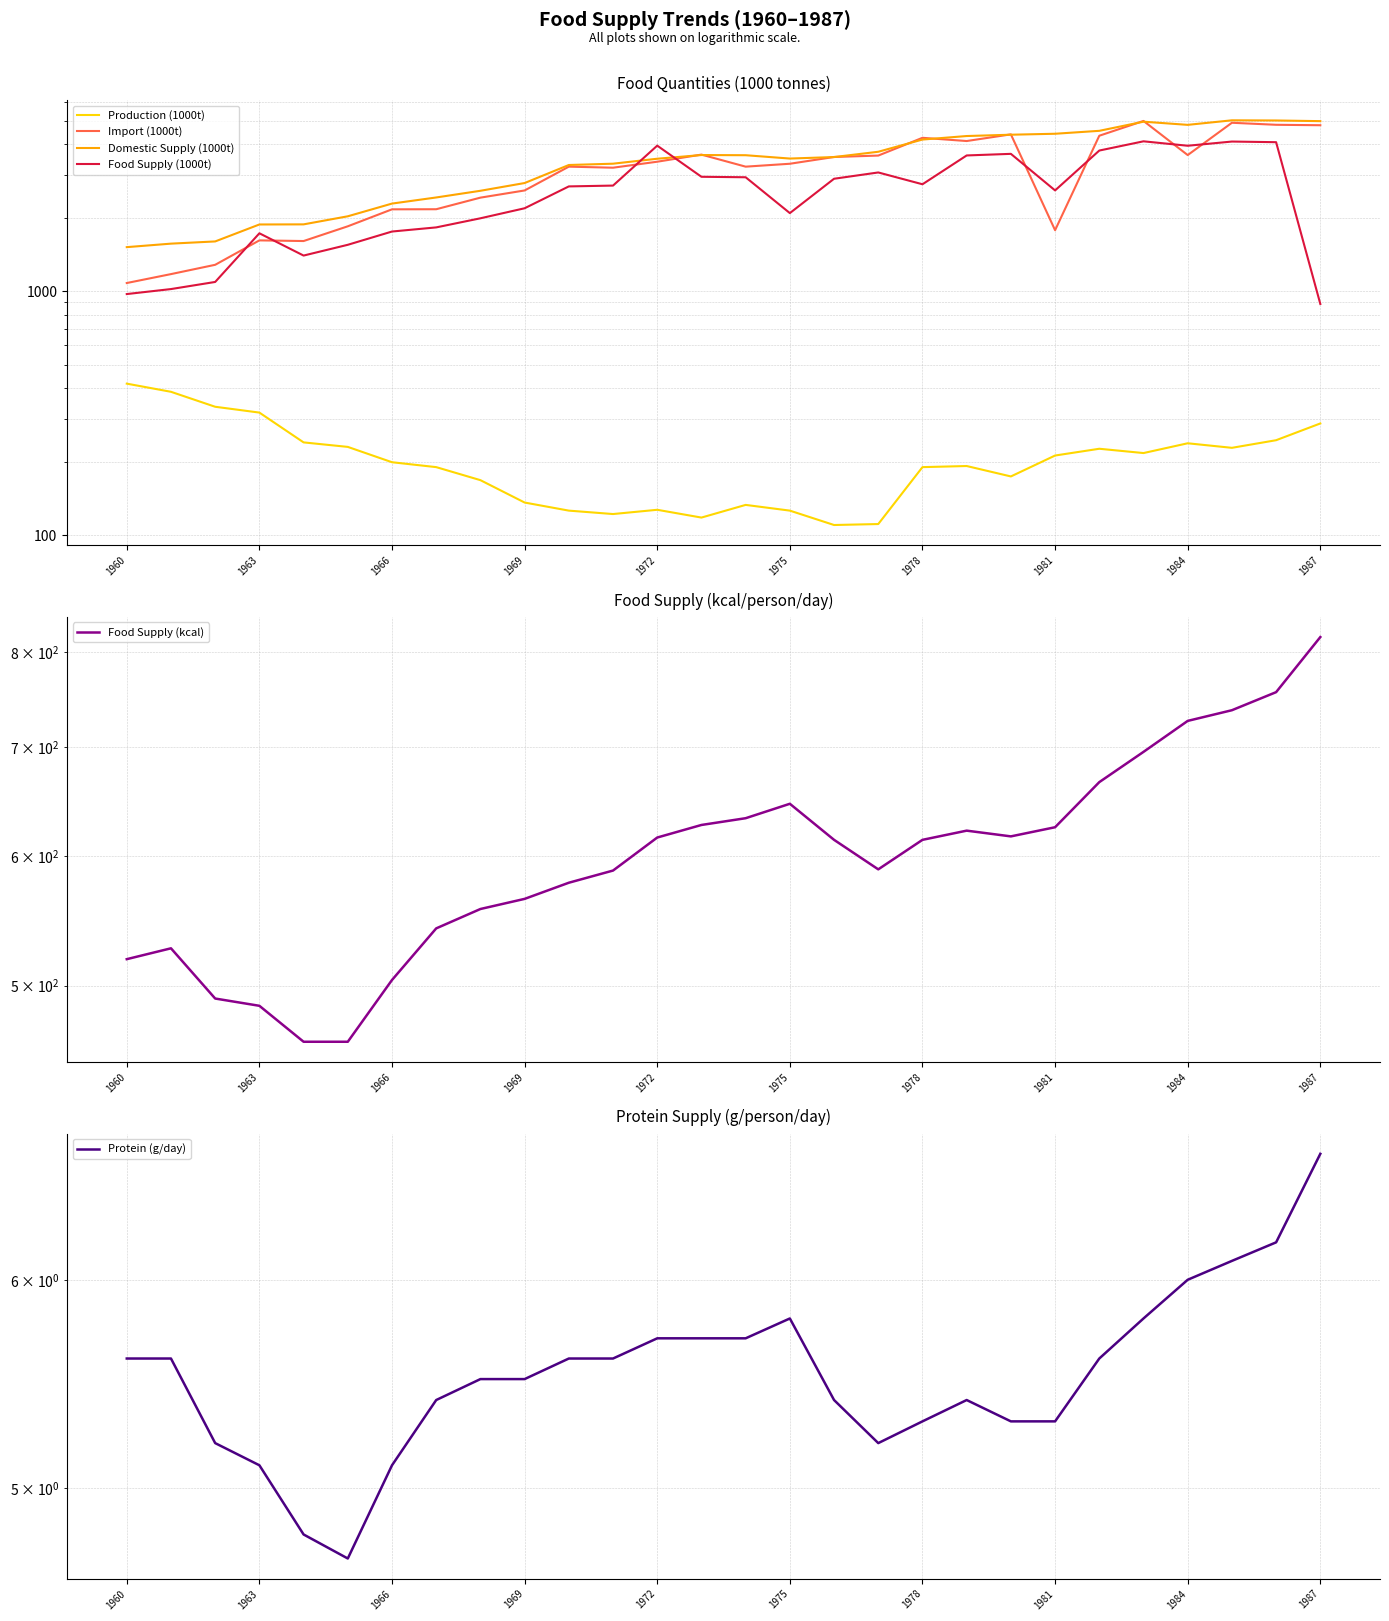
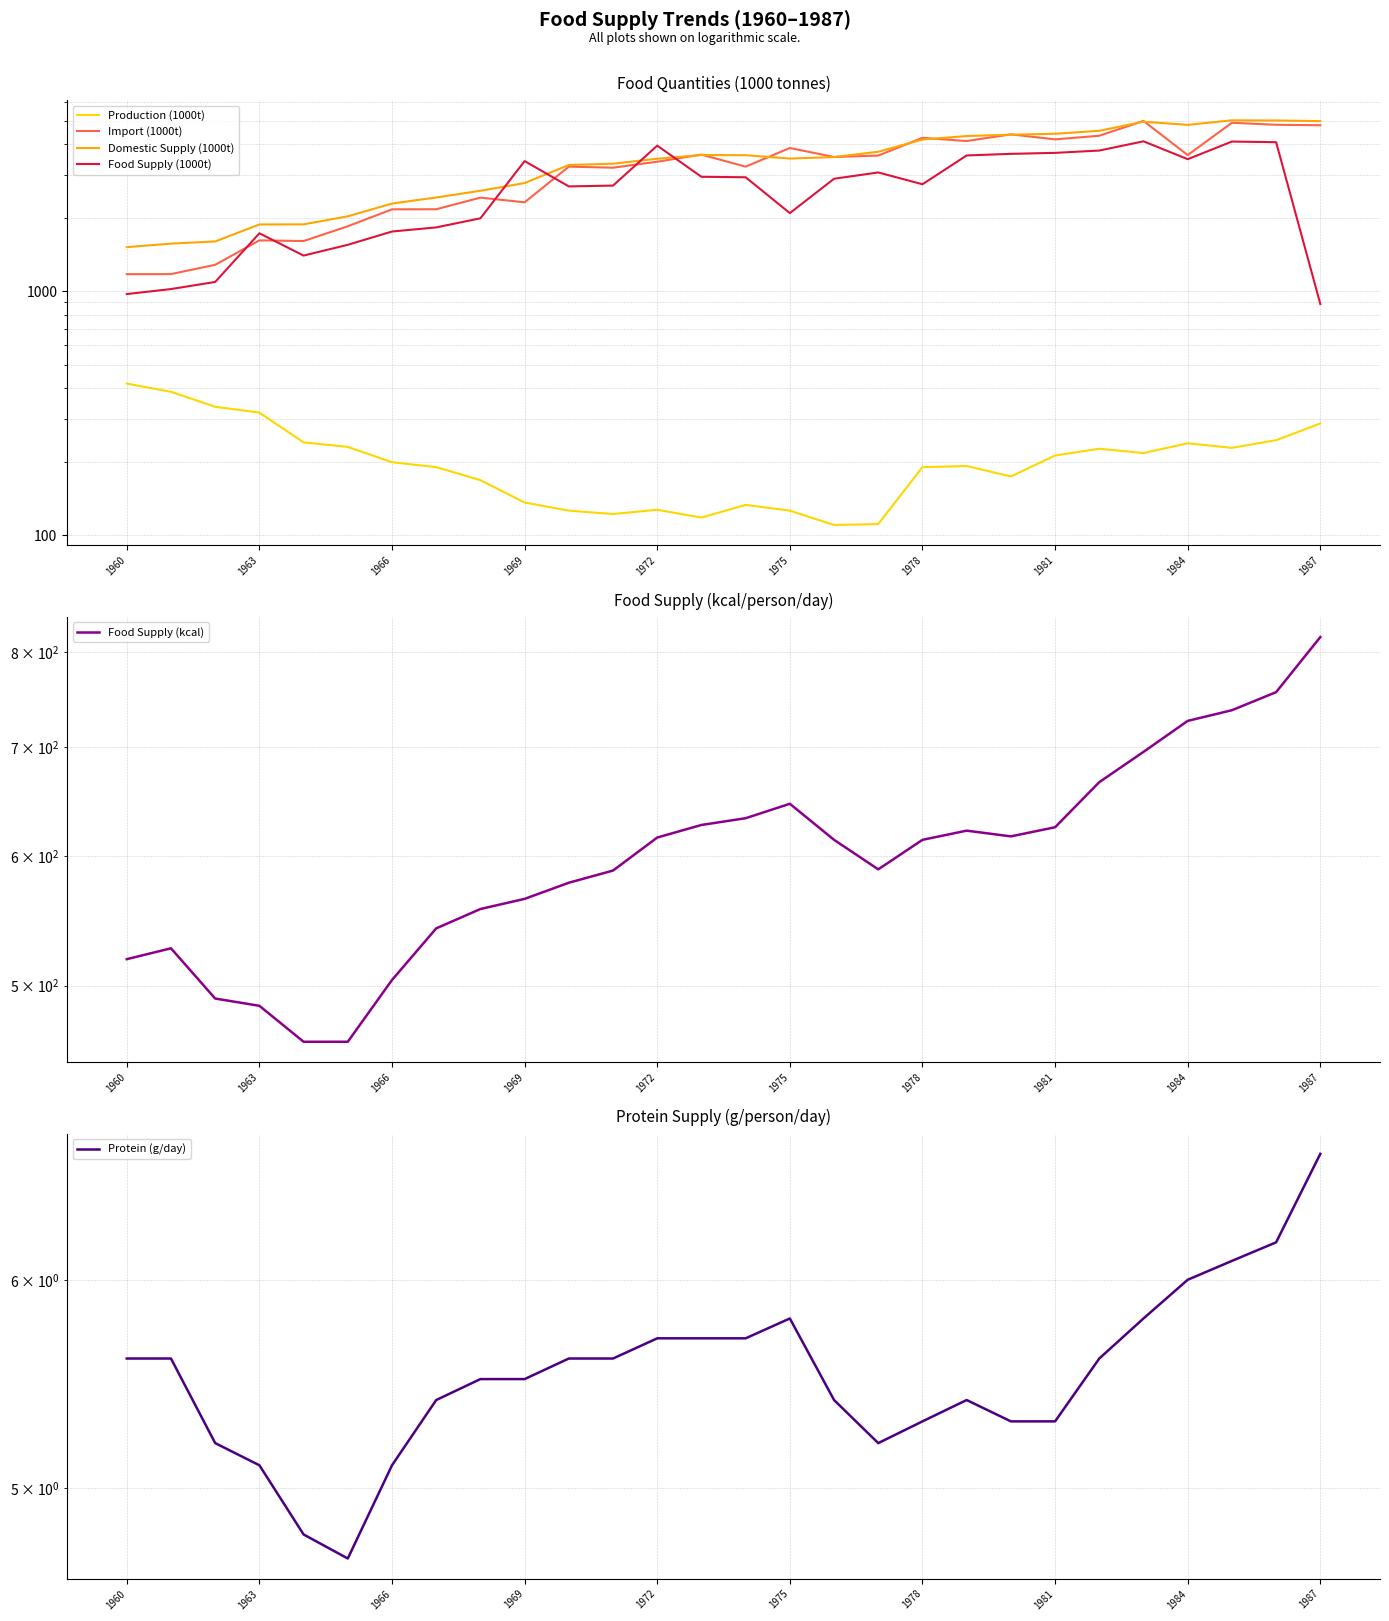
Food Quantities (1000 tonnes), Import (1000t), 1960: 1100 -> 1200
Food Quantities (1000 tonnes), Import (1000t), 1969: 2600 -> 2300
Food Quantities (1000 tonnes), Food Supply (1000t), 1969: 2200 -> 3400
Food Quantities (1000 tonnes), Import (1000t), 1975: 3300 -> 3900
Food Quantities (1000 tonnes), Import (1000t), 1981: 1800 -> 4200
Food Quantities (1000 tonnes), Food Supply (1000t), 1981: 2600 -> 3700
Food Quantities (1000 tonnes), Food Supply (1000t), 1984: 4000 -> 3500
